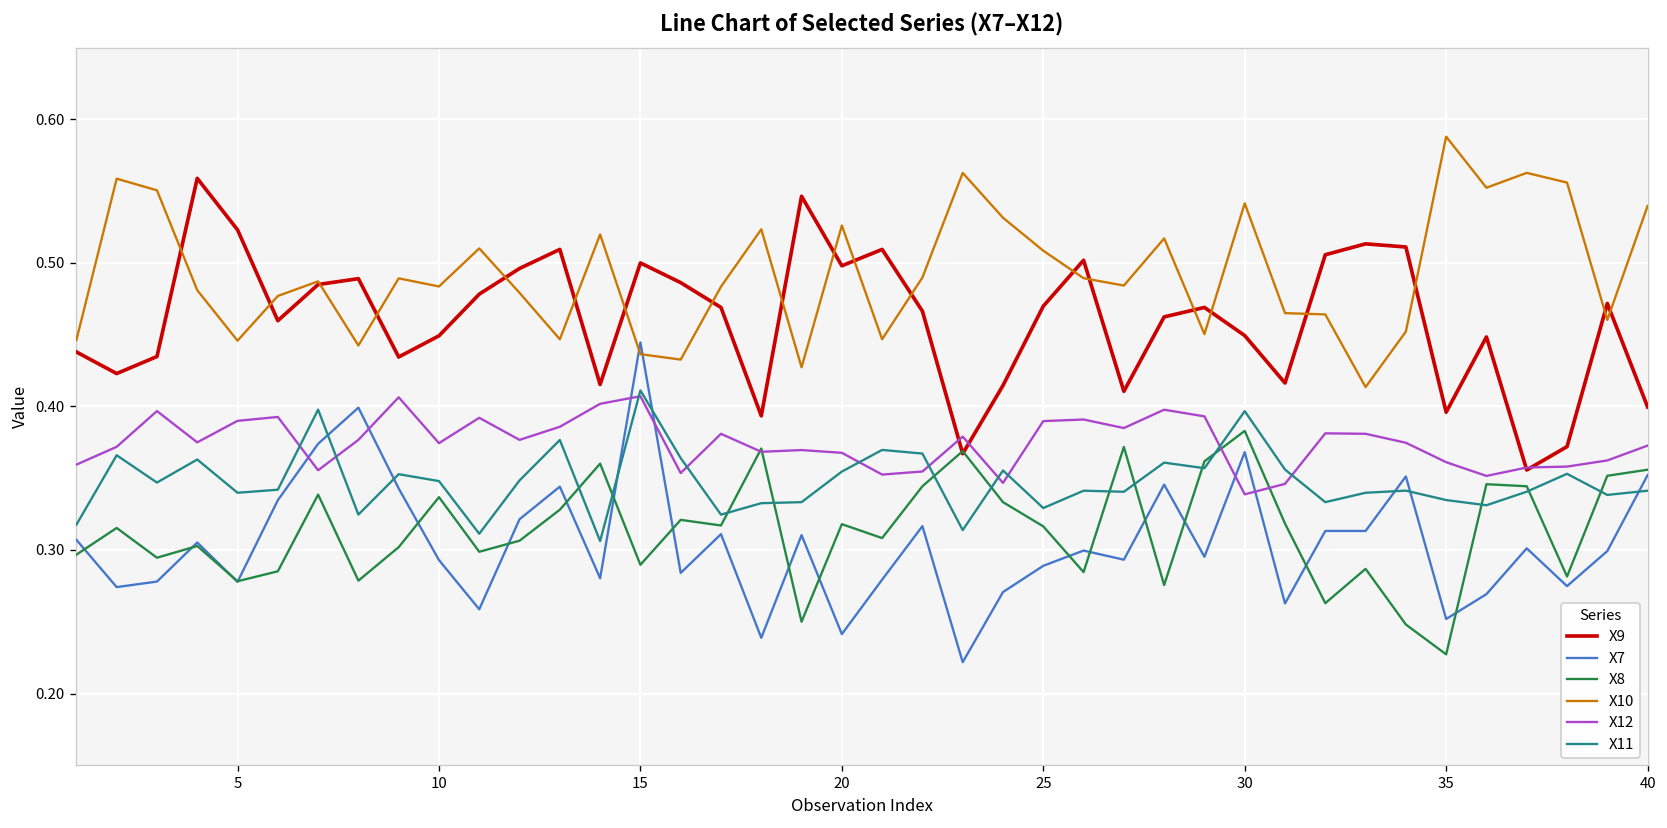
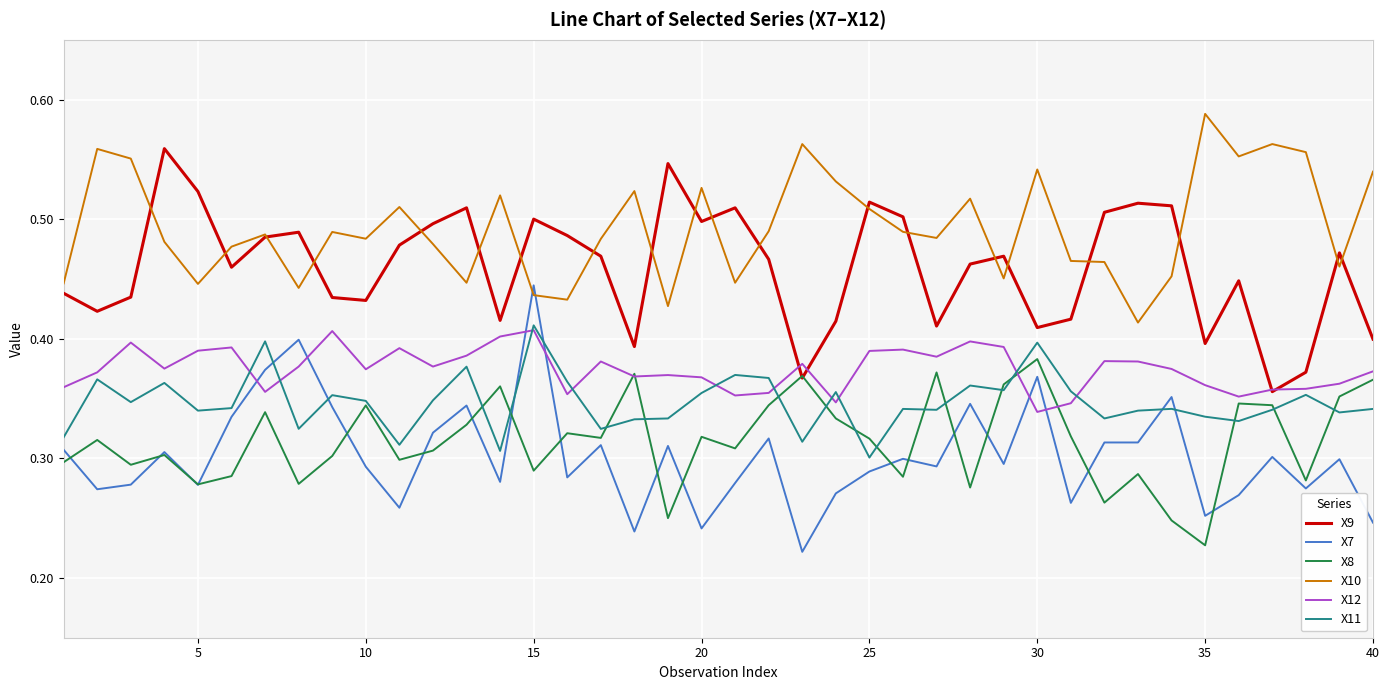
X9, 10: 0.449 -> 0.432
X8, 10: 0.337 -> 0.344
X9, 25: 0.470 -> 0.514
X11, 25: 0.329 -> 0.301
X9, 30: 0.449 -> 0.409
X7, 40: 0.352 -> 0.246
X8, 40: 0.356 -> 0.366
